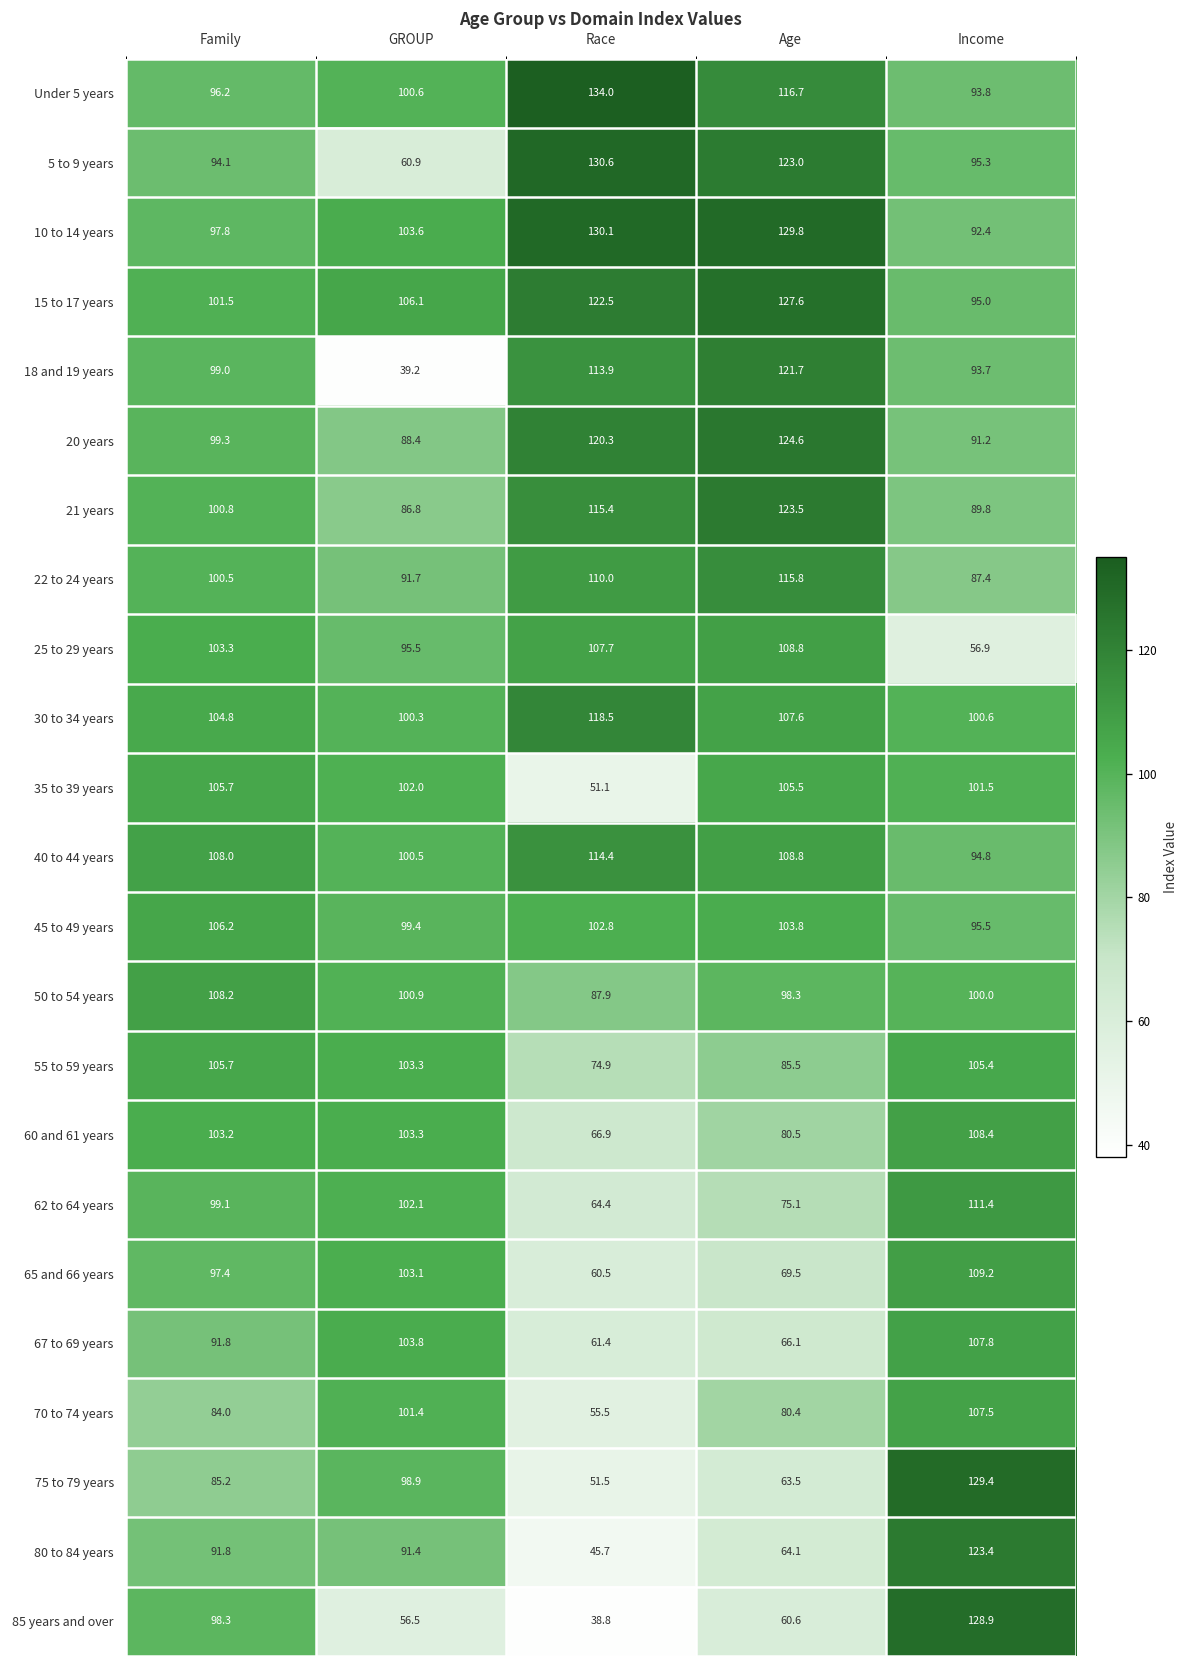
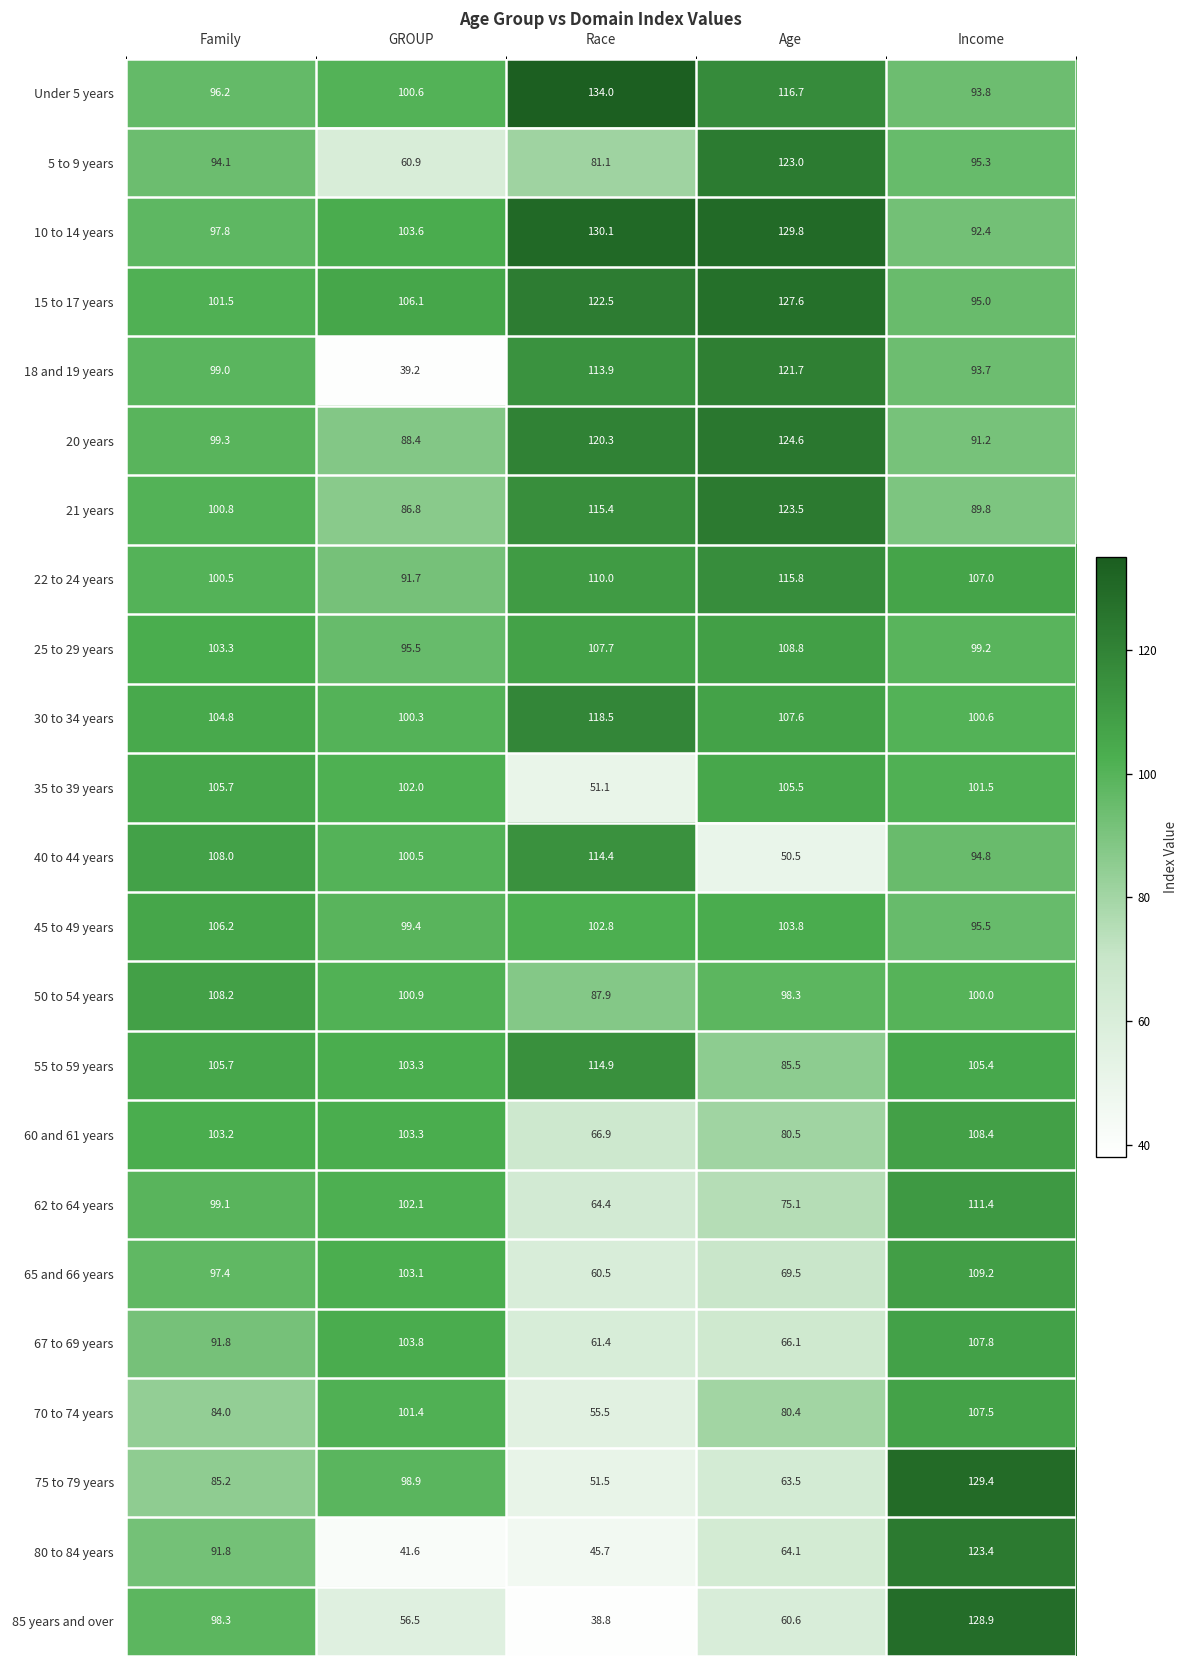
5 to 9 years, Race: 130.6 -> 81.1
22 to 24 years, Income: 87.4 -> 107.0
25 to 29 years, Income: 56.9 -> 99.2
40 to 44 years, Age: 108.8 -> 50.5
55 to 59 years, Race: 74.9 -> 114.9
80 to 84 years, GROUP: 91.4 -> 41.6
